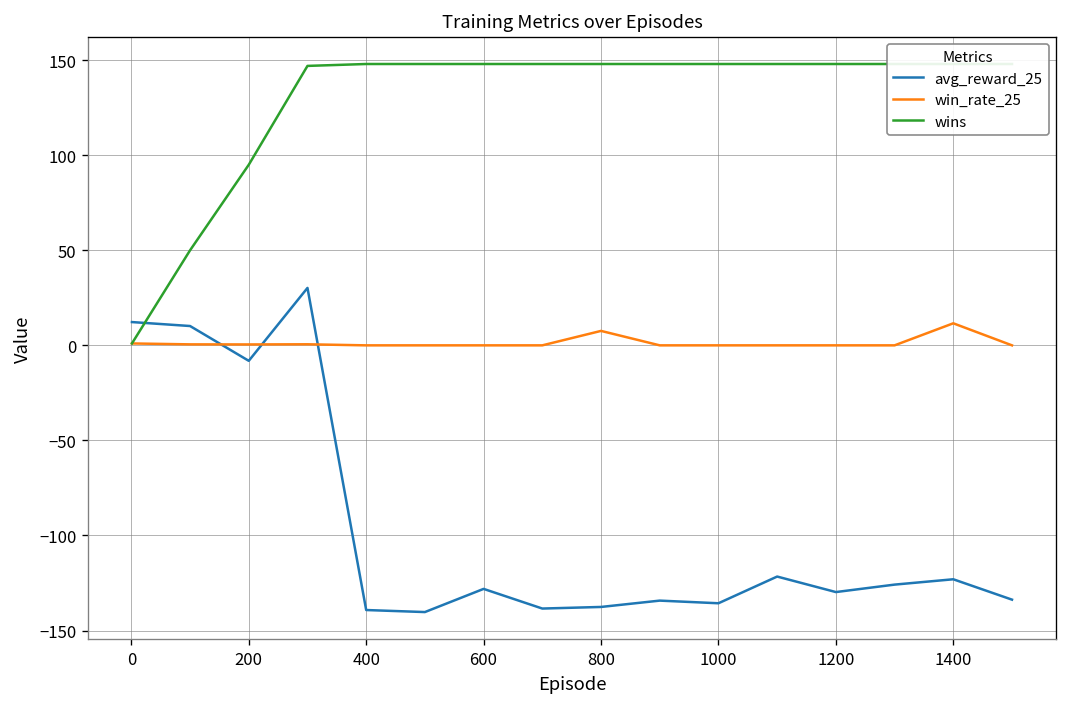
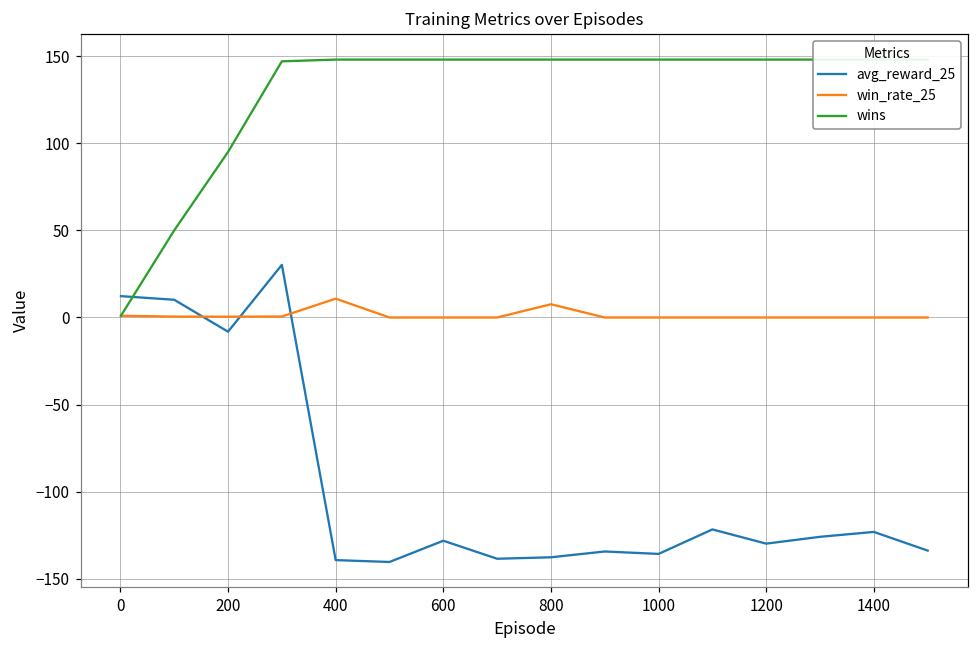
win_rate_25, 400: 0 -> 11
win_rate_25, 1400: 12 -> 0
